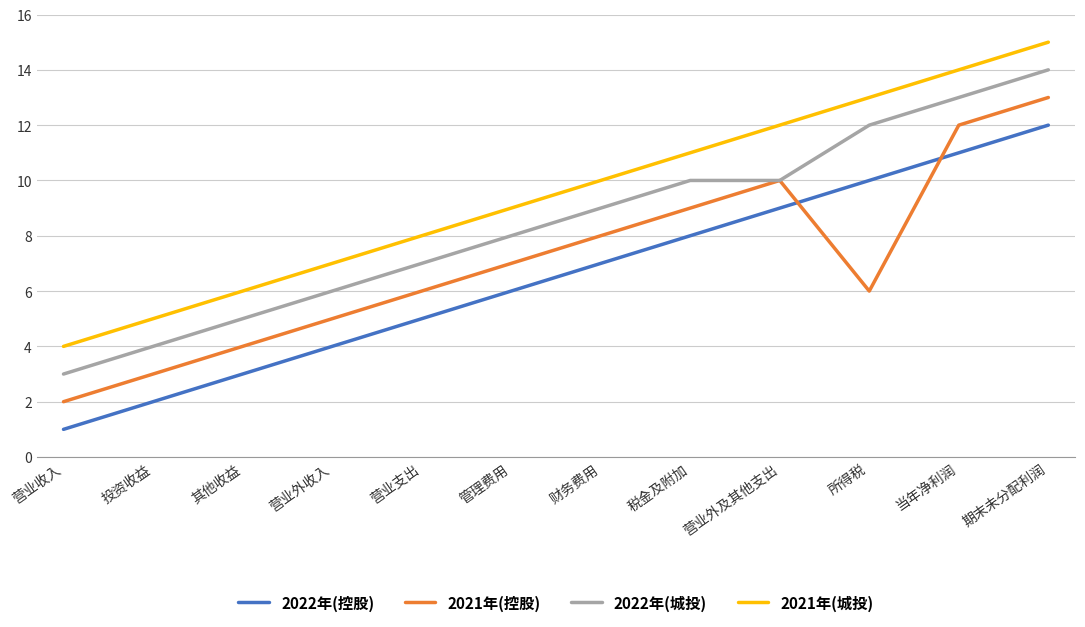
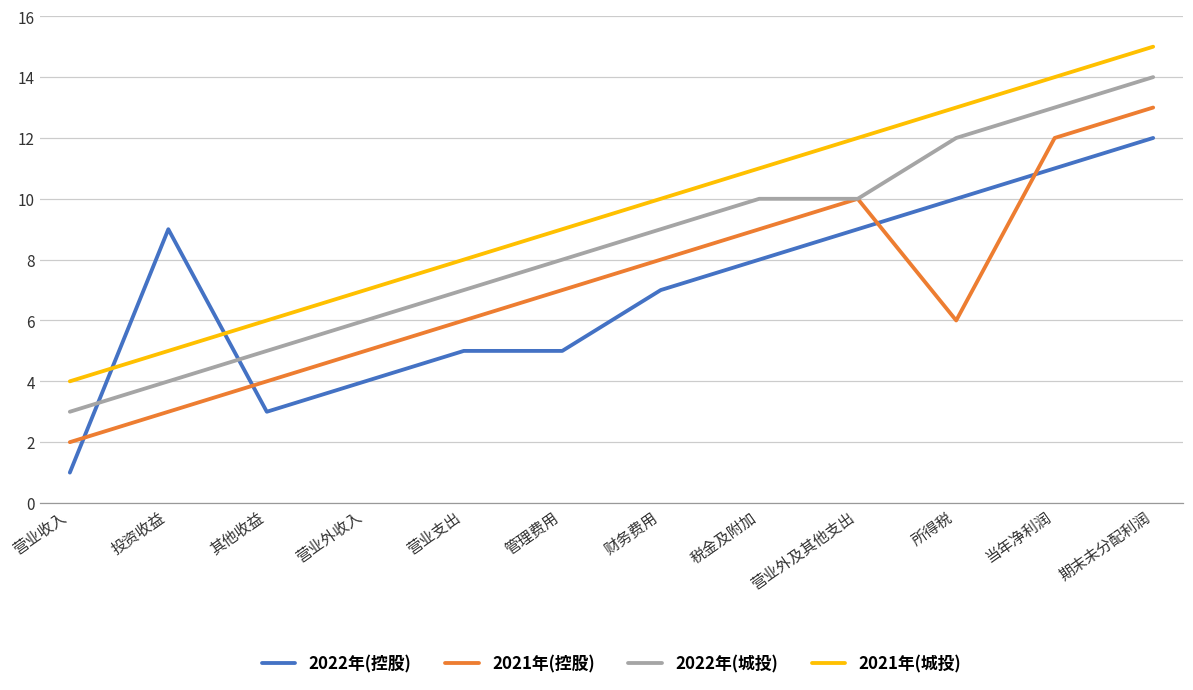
2022年(控股), 投资收益: 2 -> 9
2022年(控股), 管理费用: 6 -> 5
